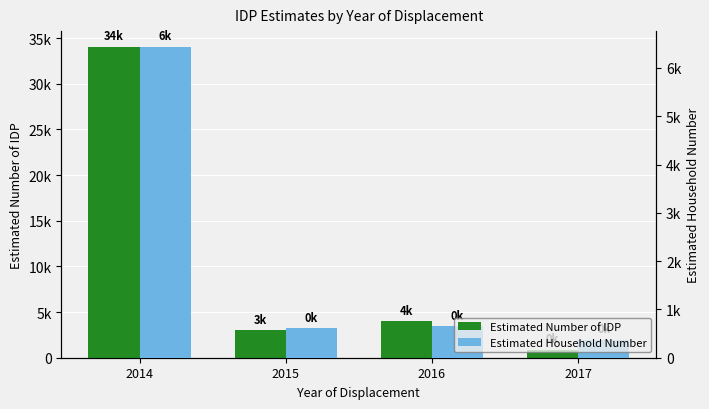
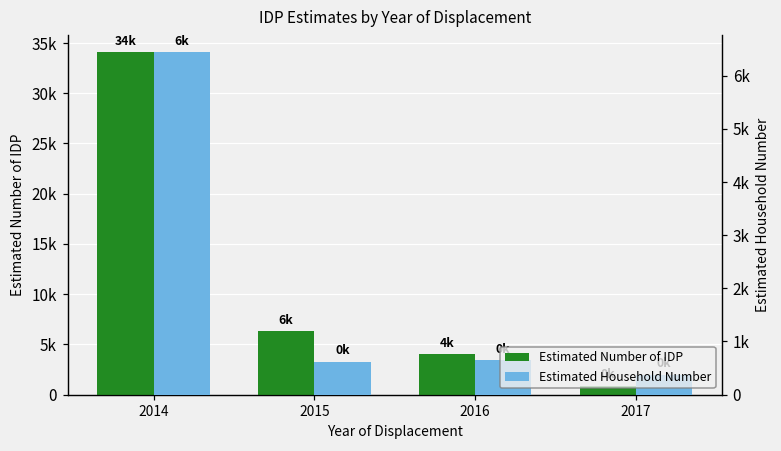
Estimated Number of IDP, 2015: 3k -> 6k
